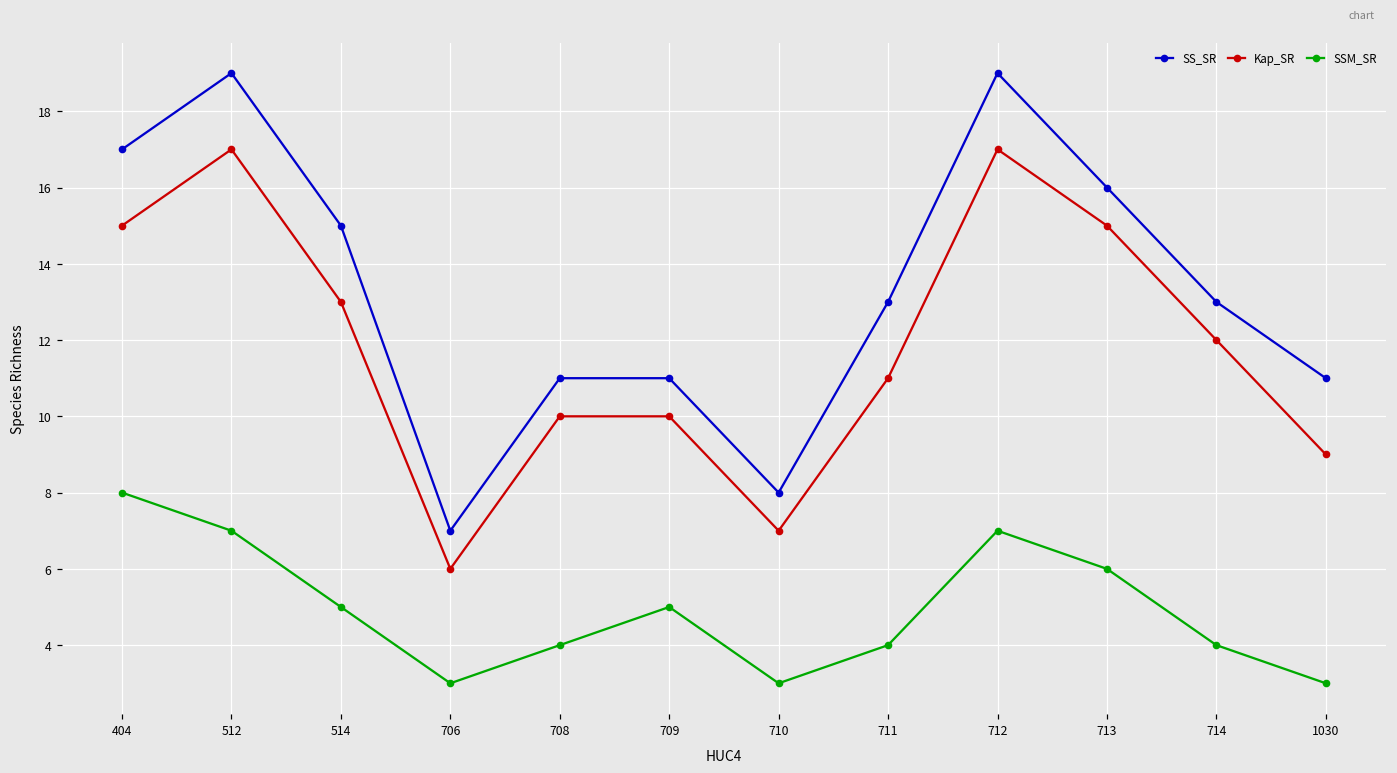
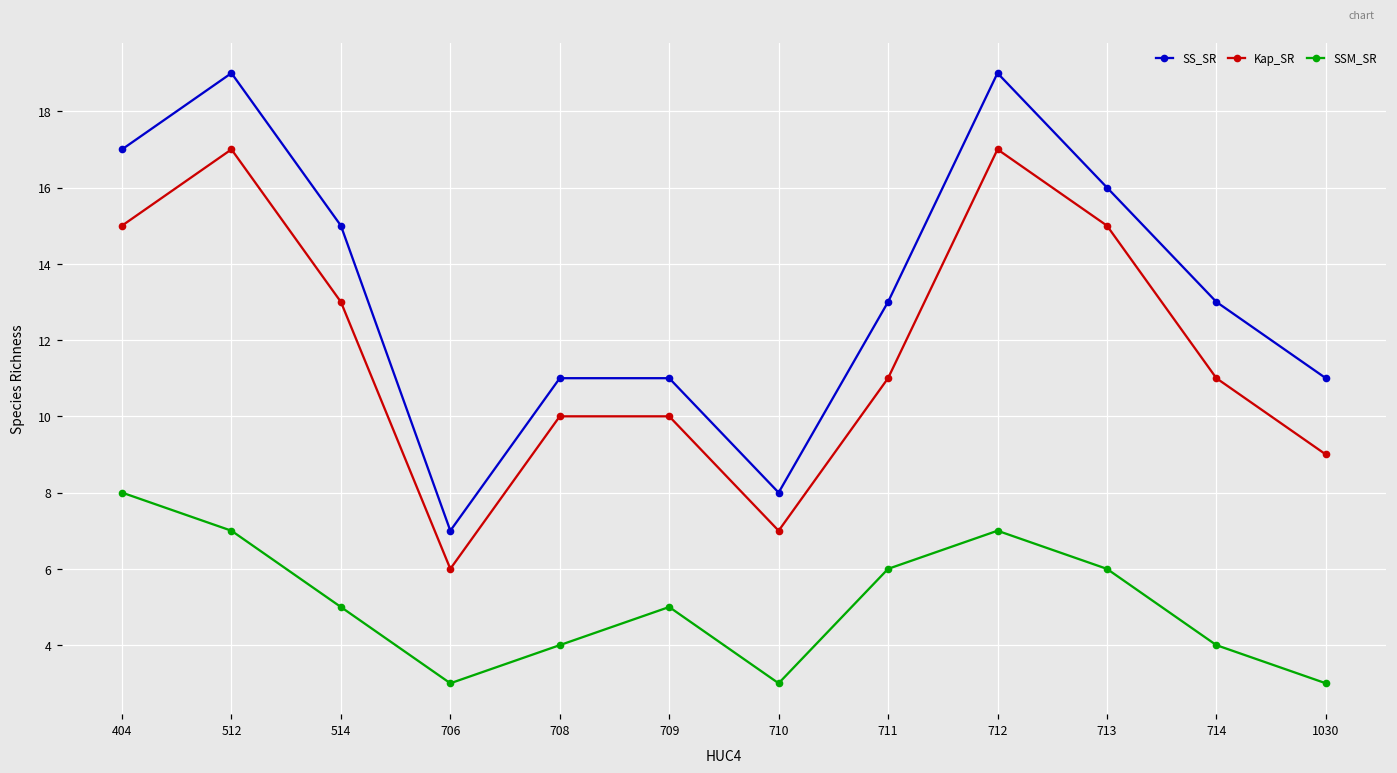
SSM_SR, 711: 4 -> 6
Kap_SR, 714: 12 -> 11
